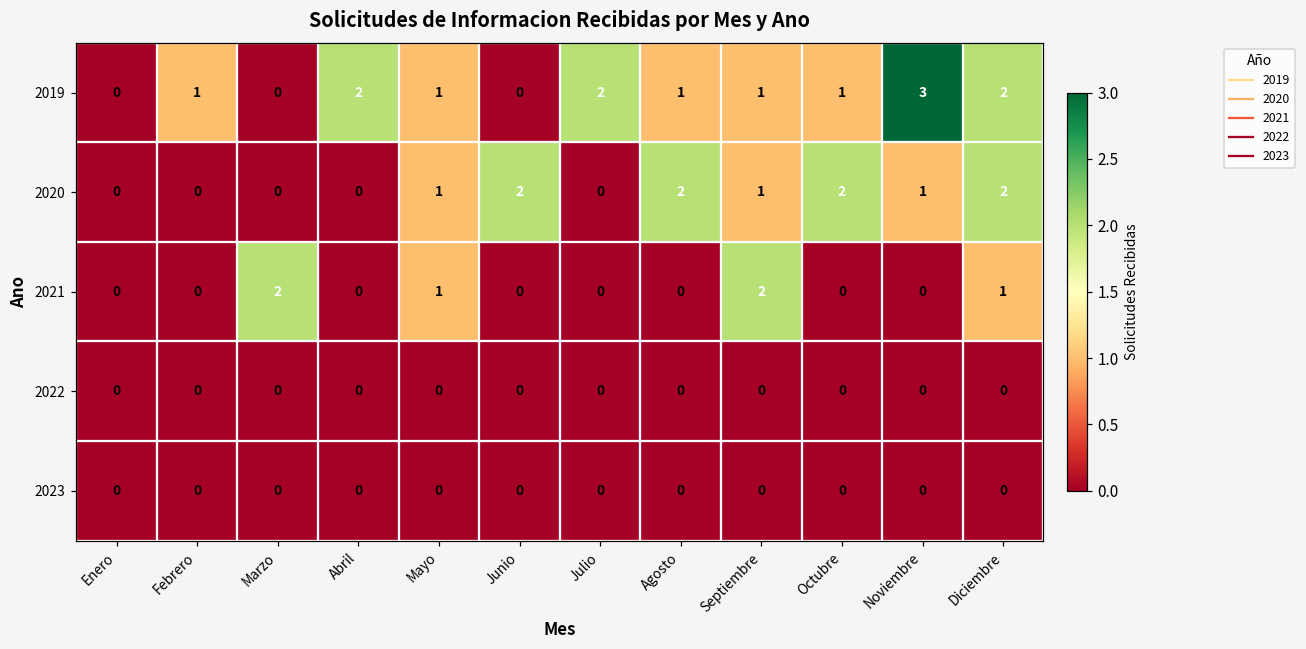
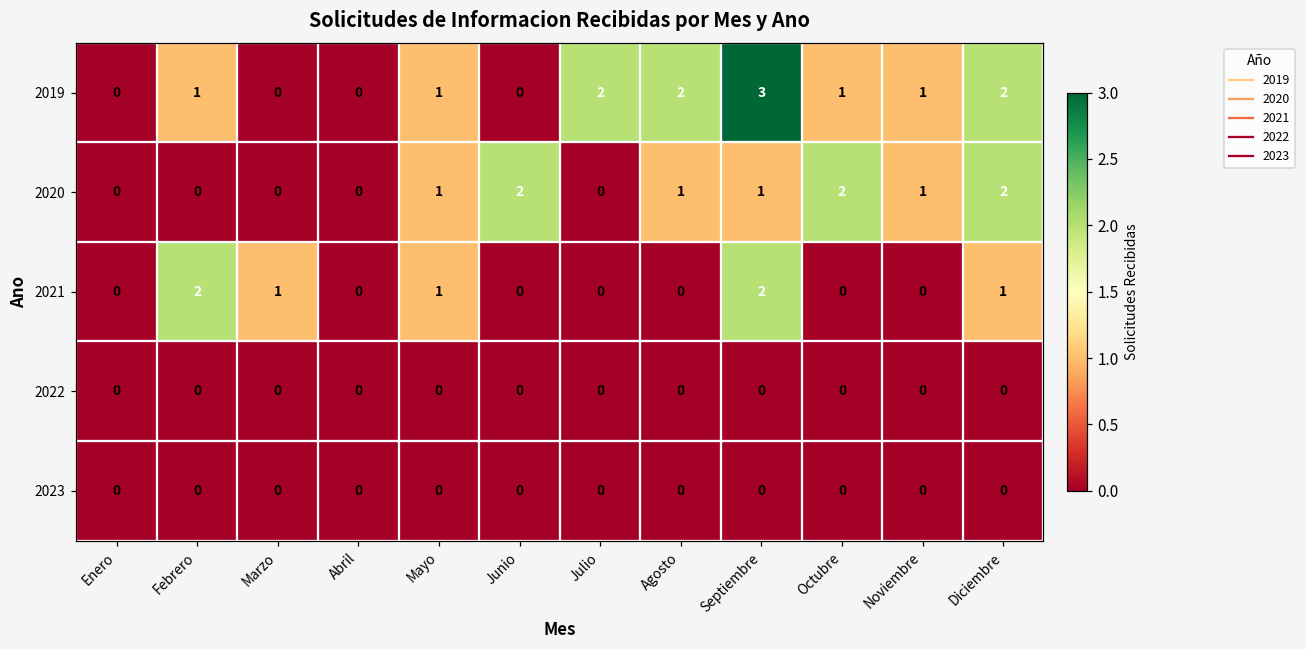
2019, Abril: 2 -> 0
2019, Agosto: 1 -> 2
2019, Septiembre: 1 -> 3
2019, Noviembre: 3 -> 1
2020, Agosto: 2 -> 1
2021, Febrero: 0 -> 2
2021, Marzo: 2 -> 1
